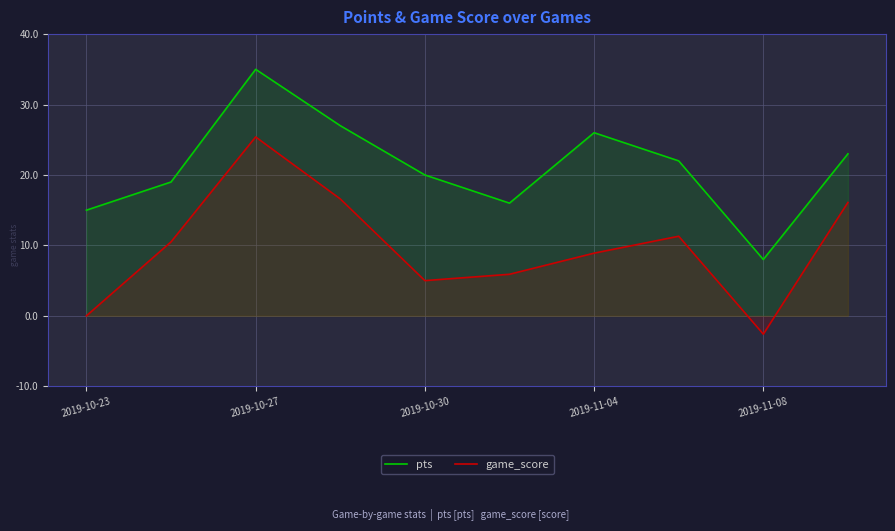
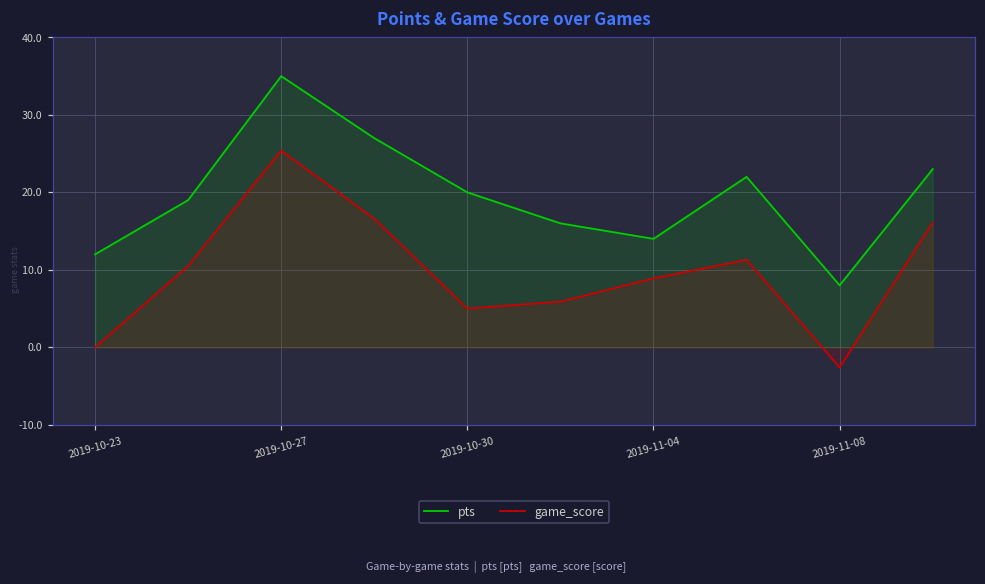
pts, 2019-10-23: 15 -> 12
pts, 2019-11-04: 26 -> 14
